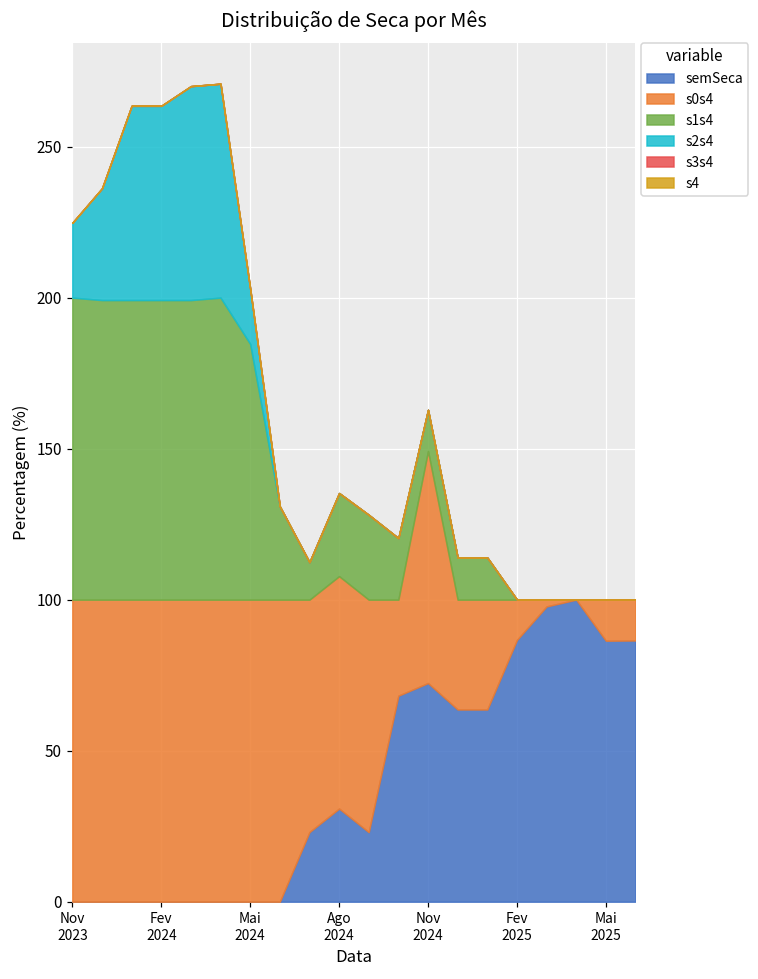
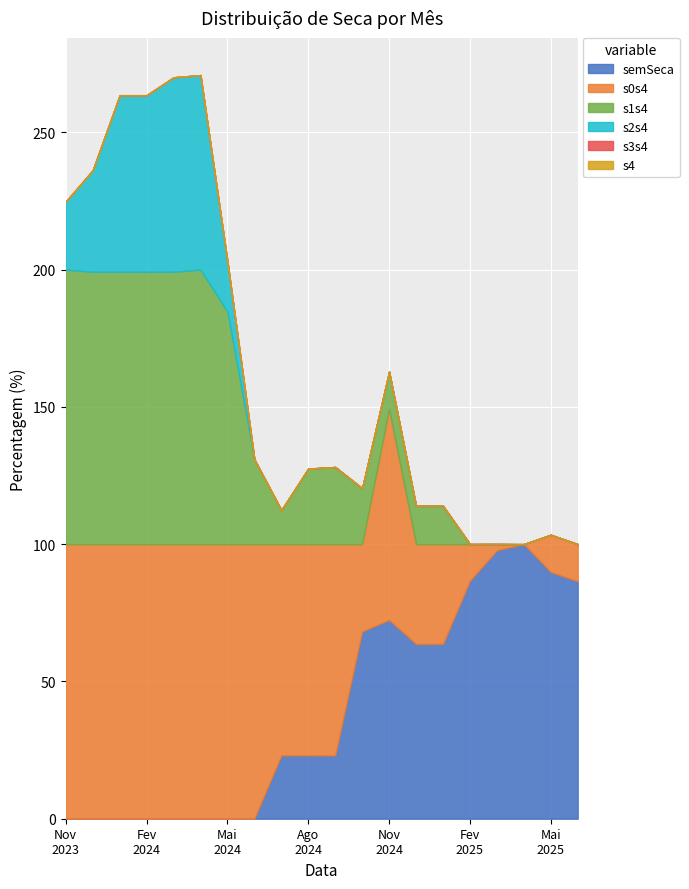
semSeca, Ago 2024: 31 -> 23
semSeca, Mai 2025: 86 -> 90
